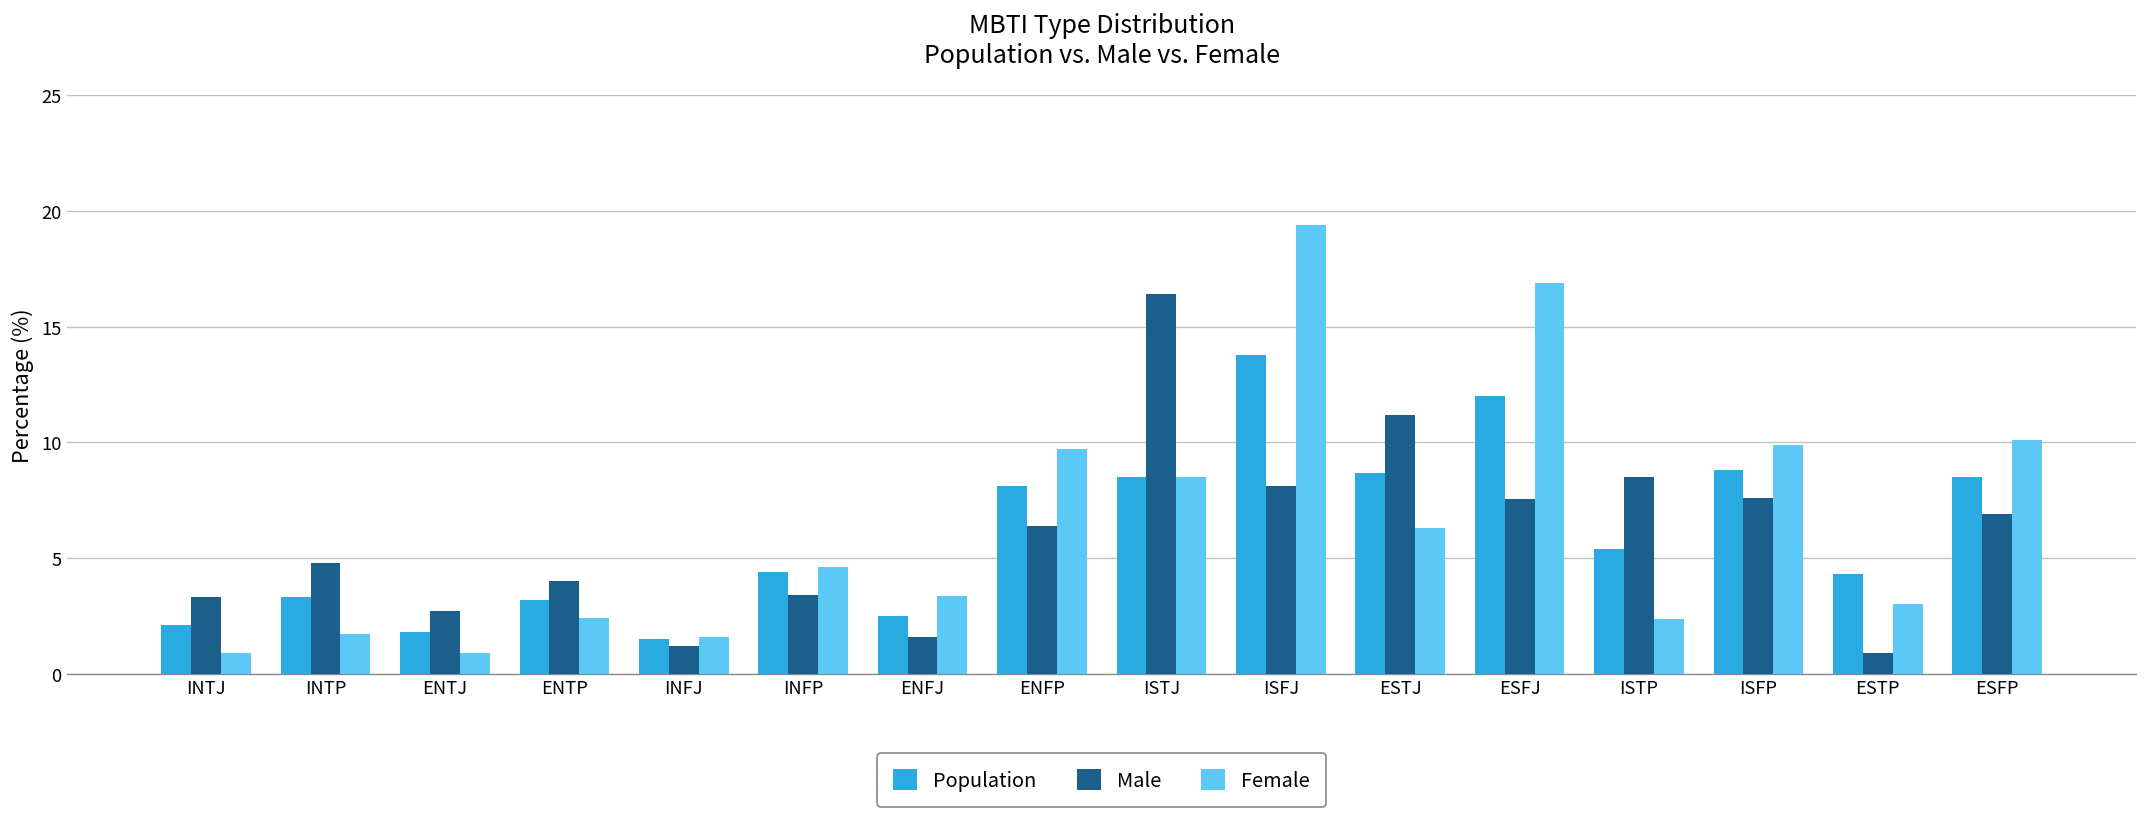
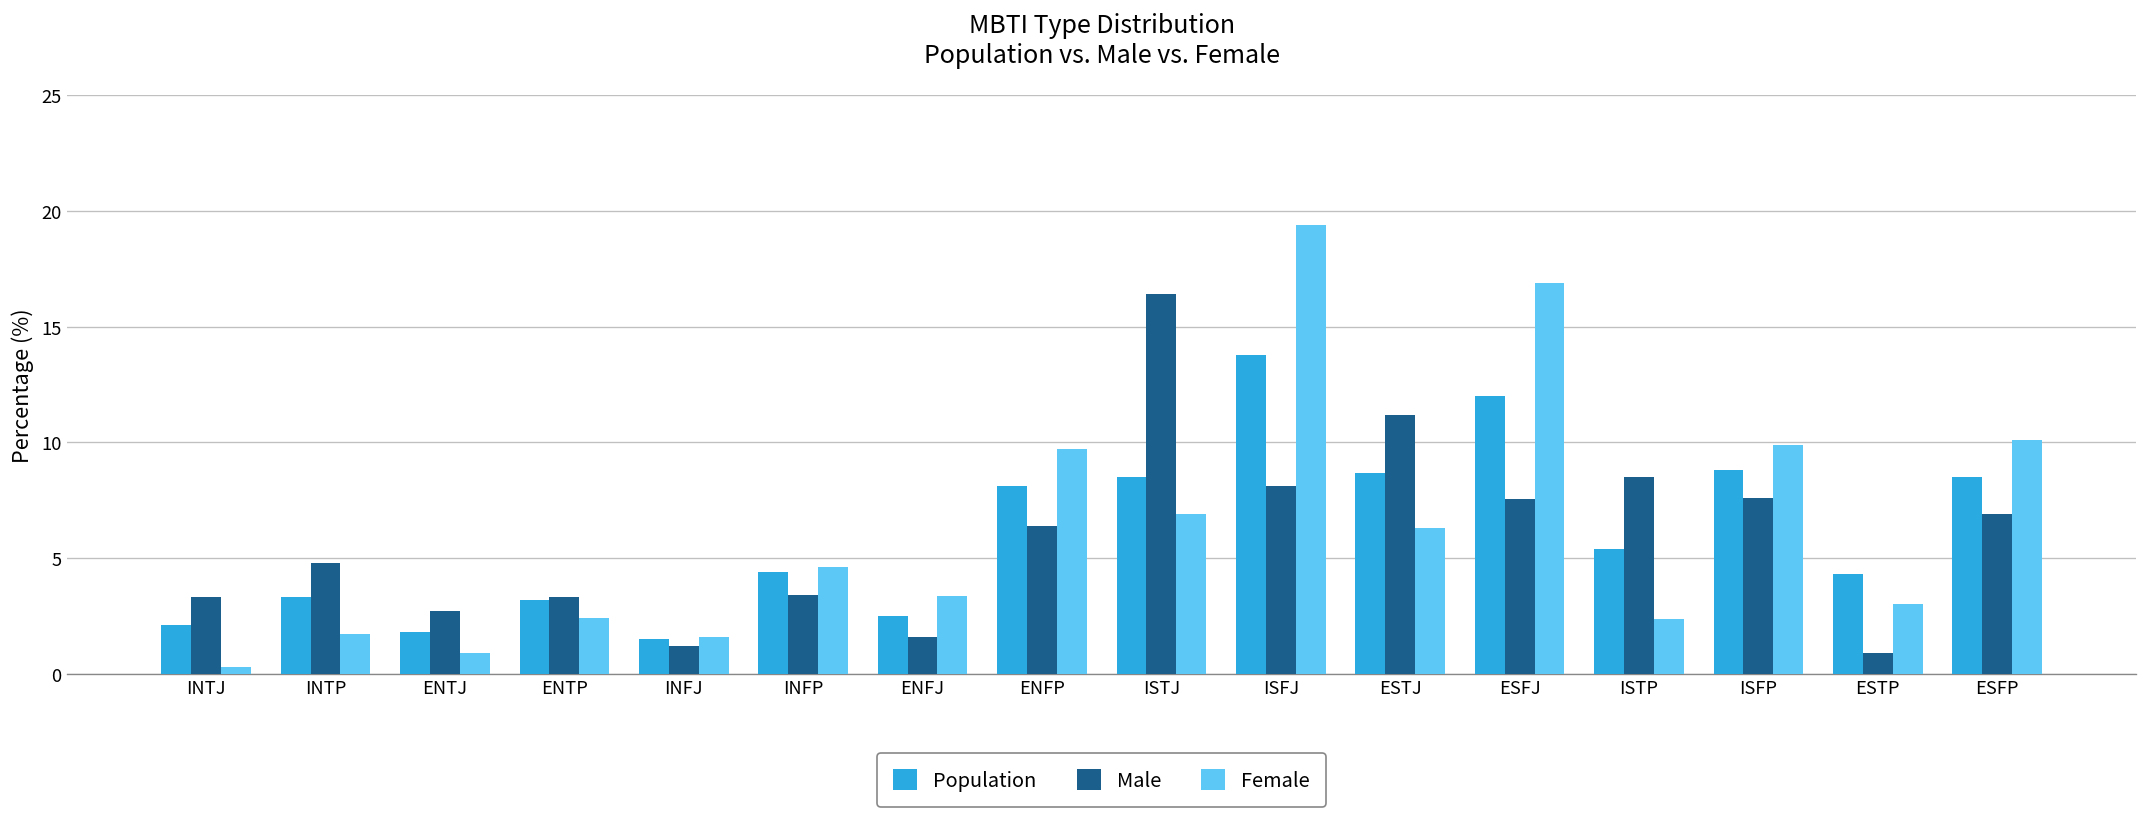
Female, INTJ: 0.9 -> 0.3
Male, ENTP: 4.0 -> 3.3
Female, ISTJ: 8.5 -> 6.9
